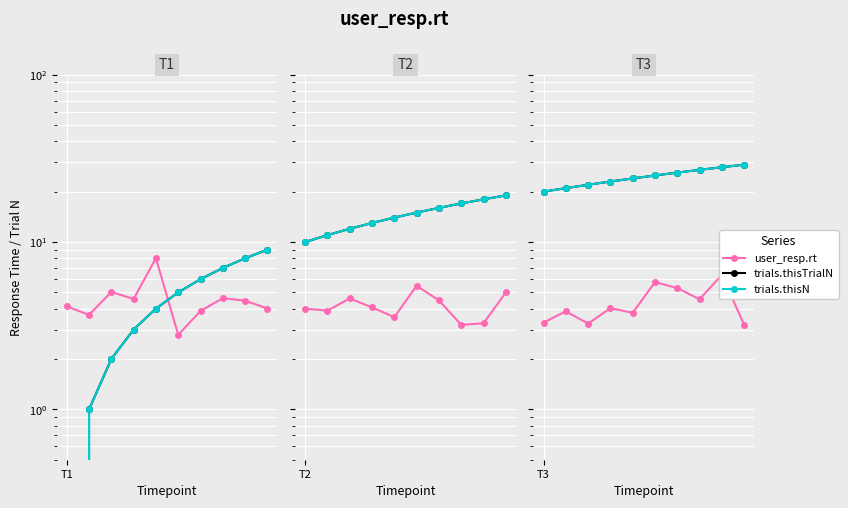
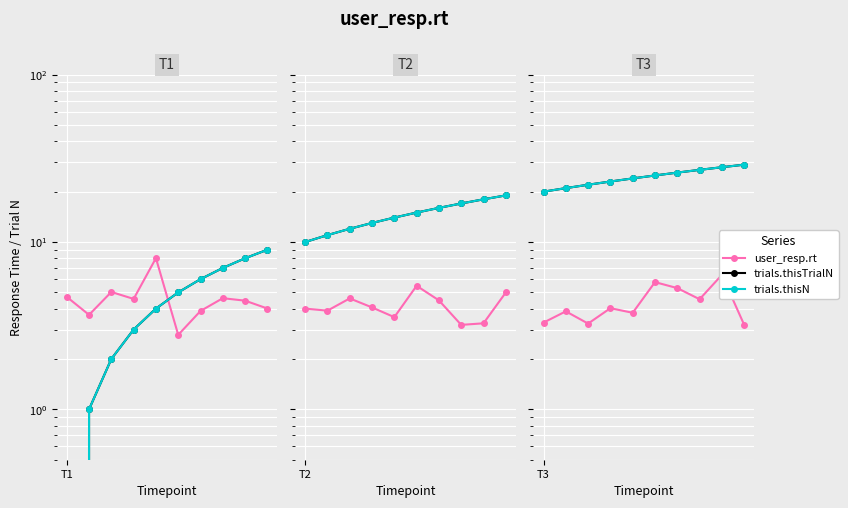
T1, user_resp.rt, T1: 4.1 -> 4.7
